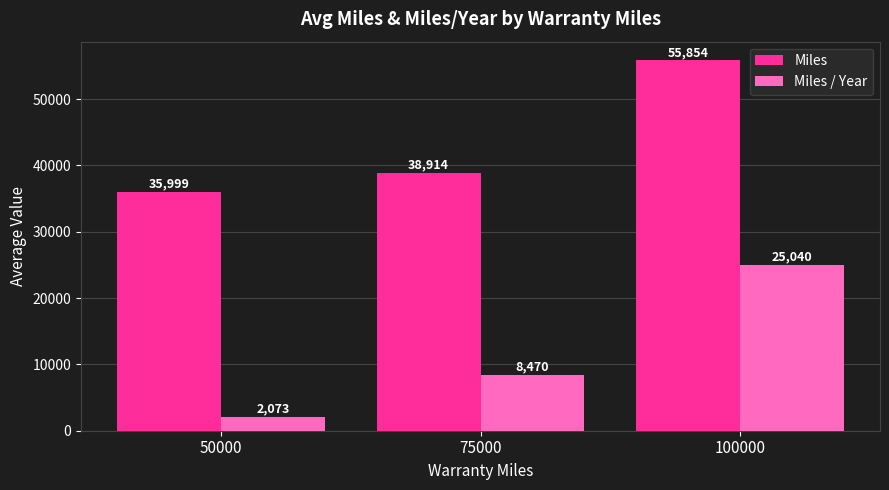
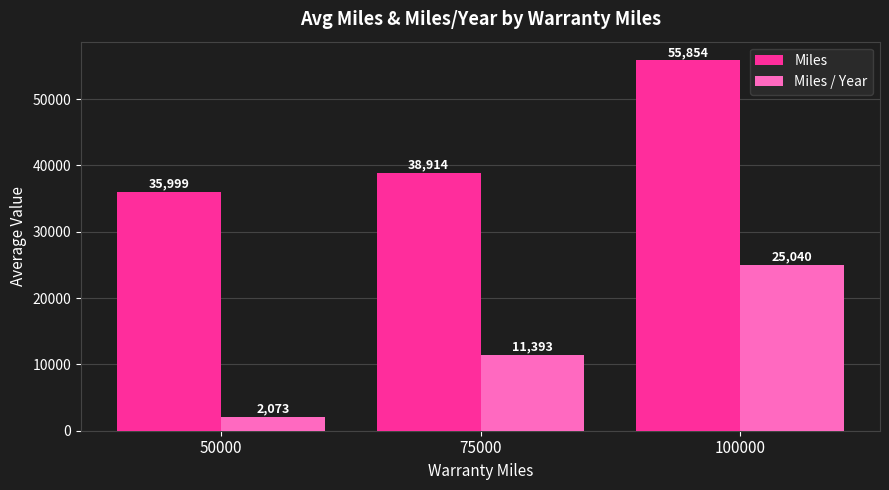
Miles / Year, 75000: 8,470 -> 11,393
